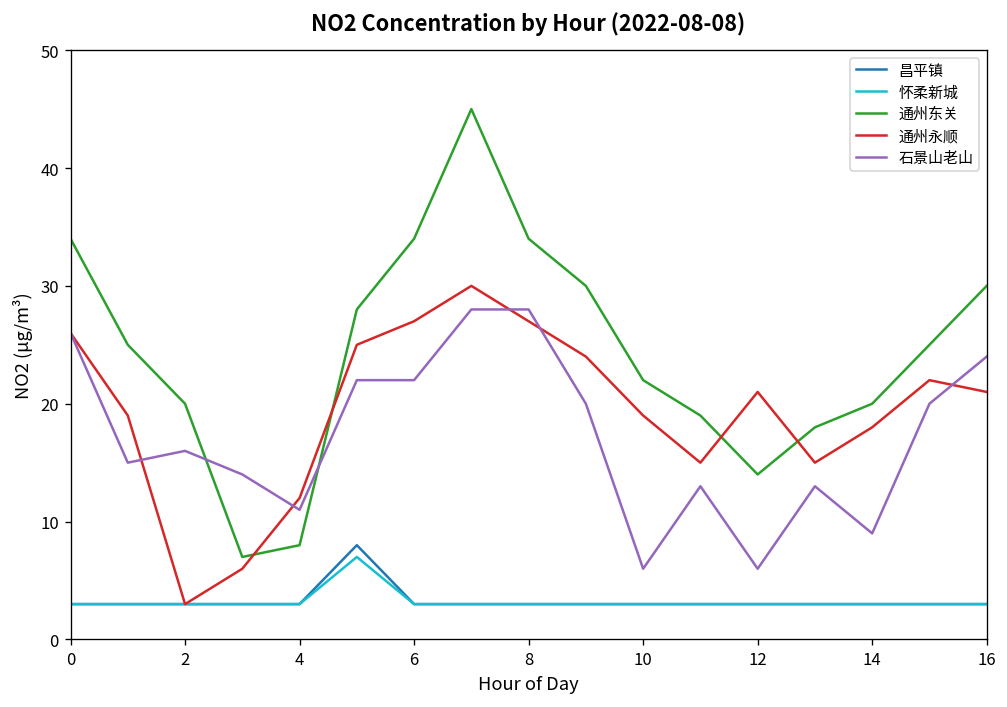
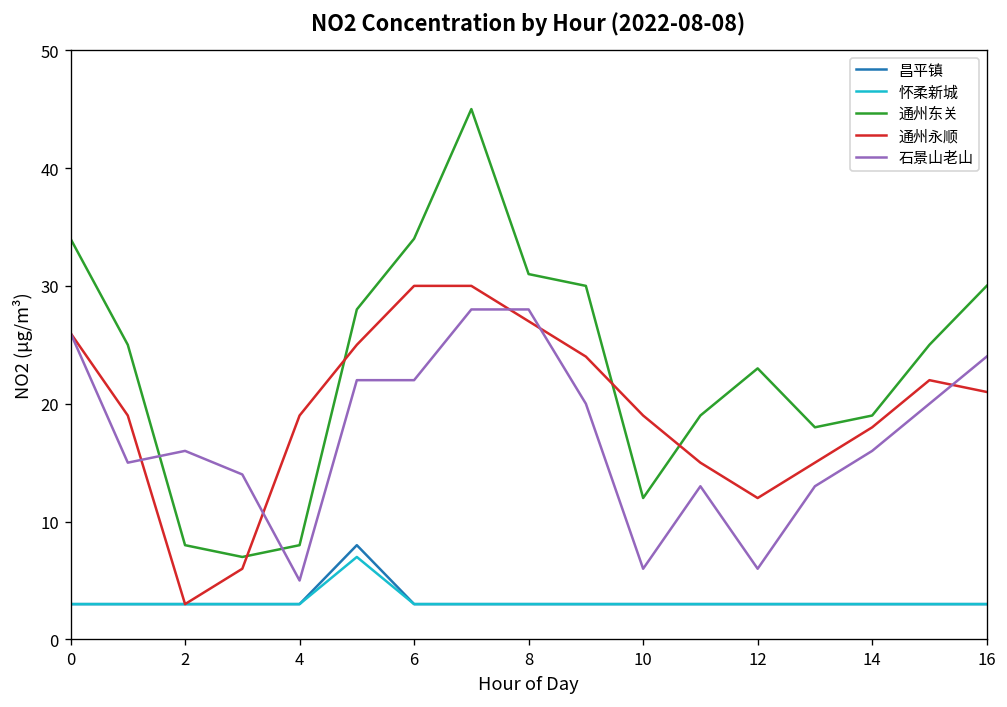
通州东关, 2: 20 -> 8
通州永顺, 4: 12 -> 19
石景山老山, 4: 11 -> 5
通州永顺, 6: 27 -> 30
通州东关, 8: 34 -> 31
通州东关, 10: 22 -> 12
通州东关, 12: 14 -> 23
通州永顺, 12: 21 -> 12
通州东关, 14: 20 -> 19
石景山老山, 14: 9 -> 16
